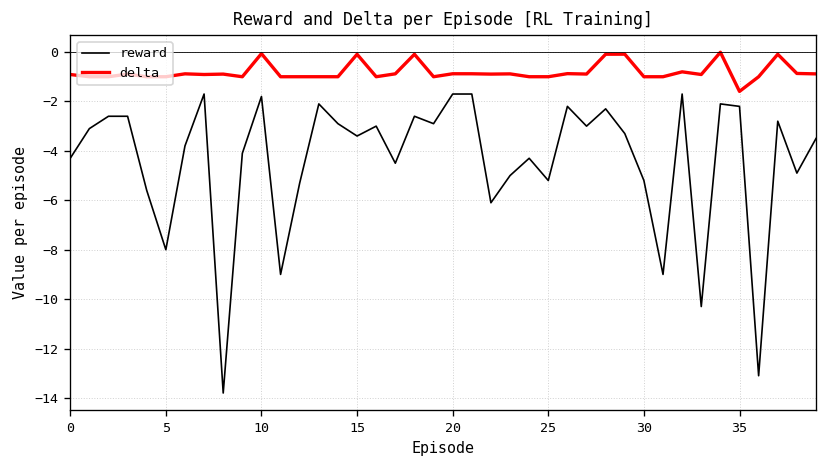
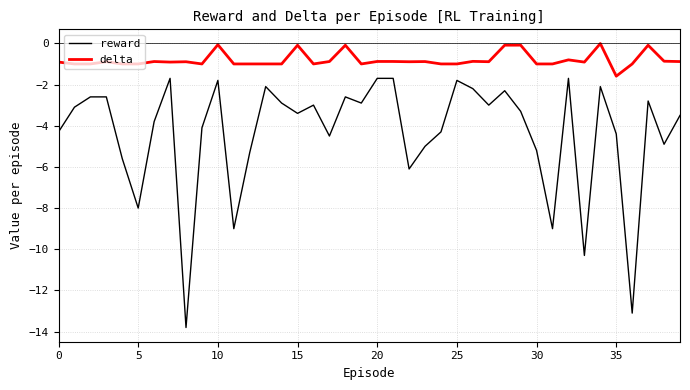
reward, 25: -5.2 -> -1.8
reward, 35: -2.2 -> -4.4
